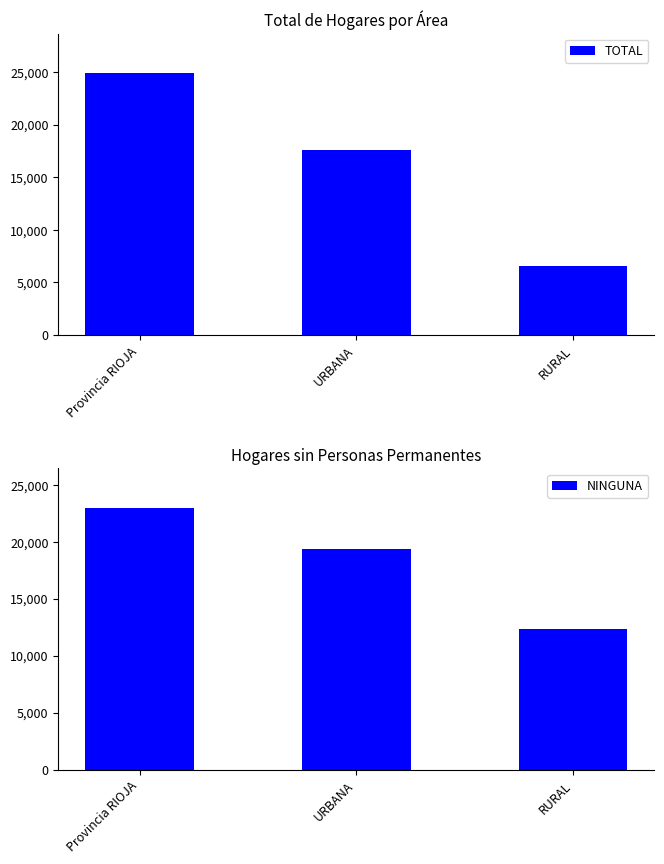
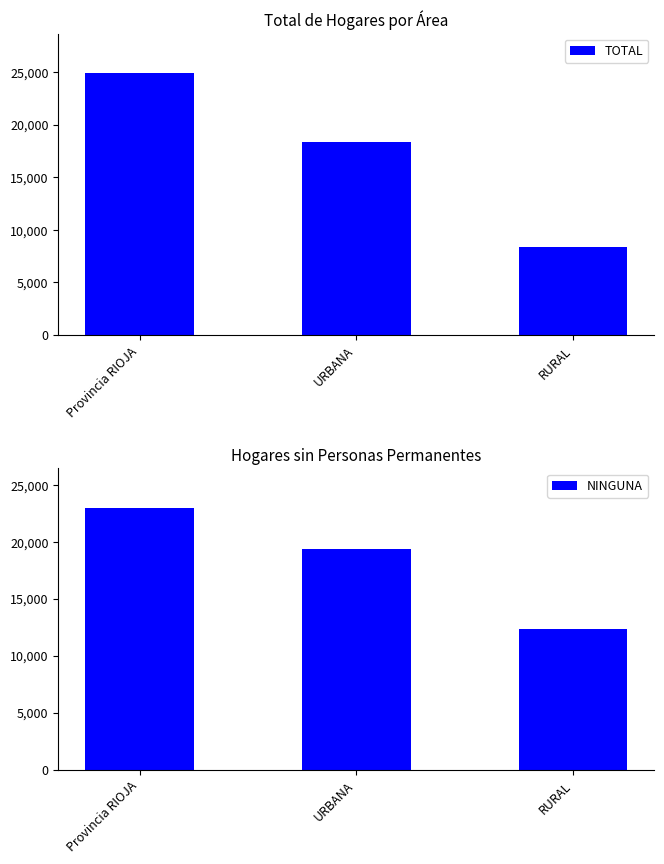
Total de Hogares por Área, URBANA: 17,600 -> 18,400
Total de Hogares por Área, RURAL: 6,500 -> 8,300
